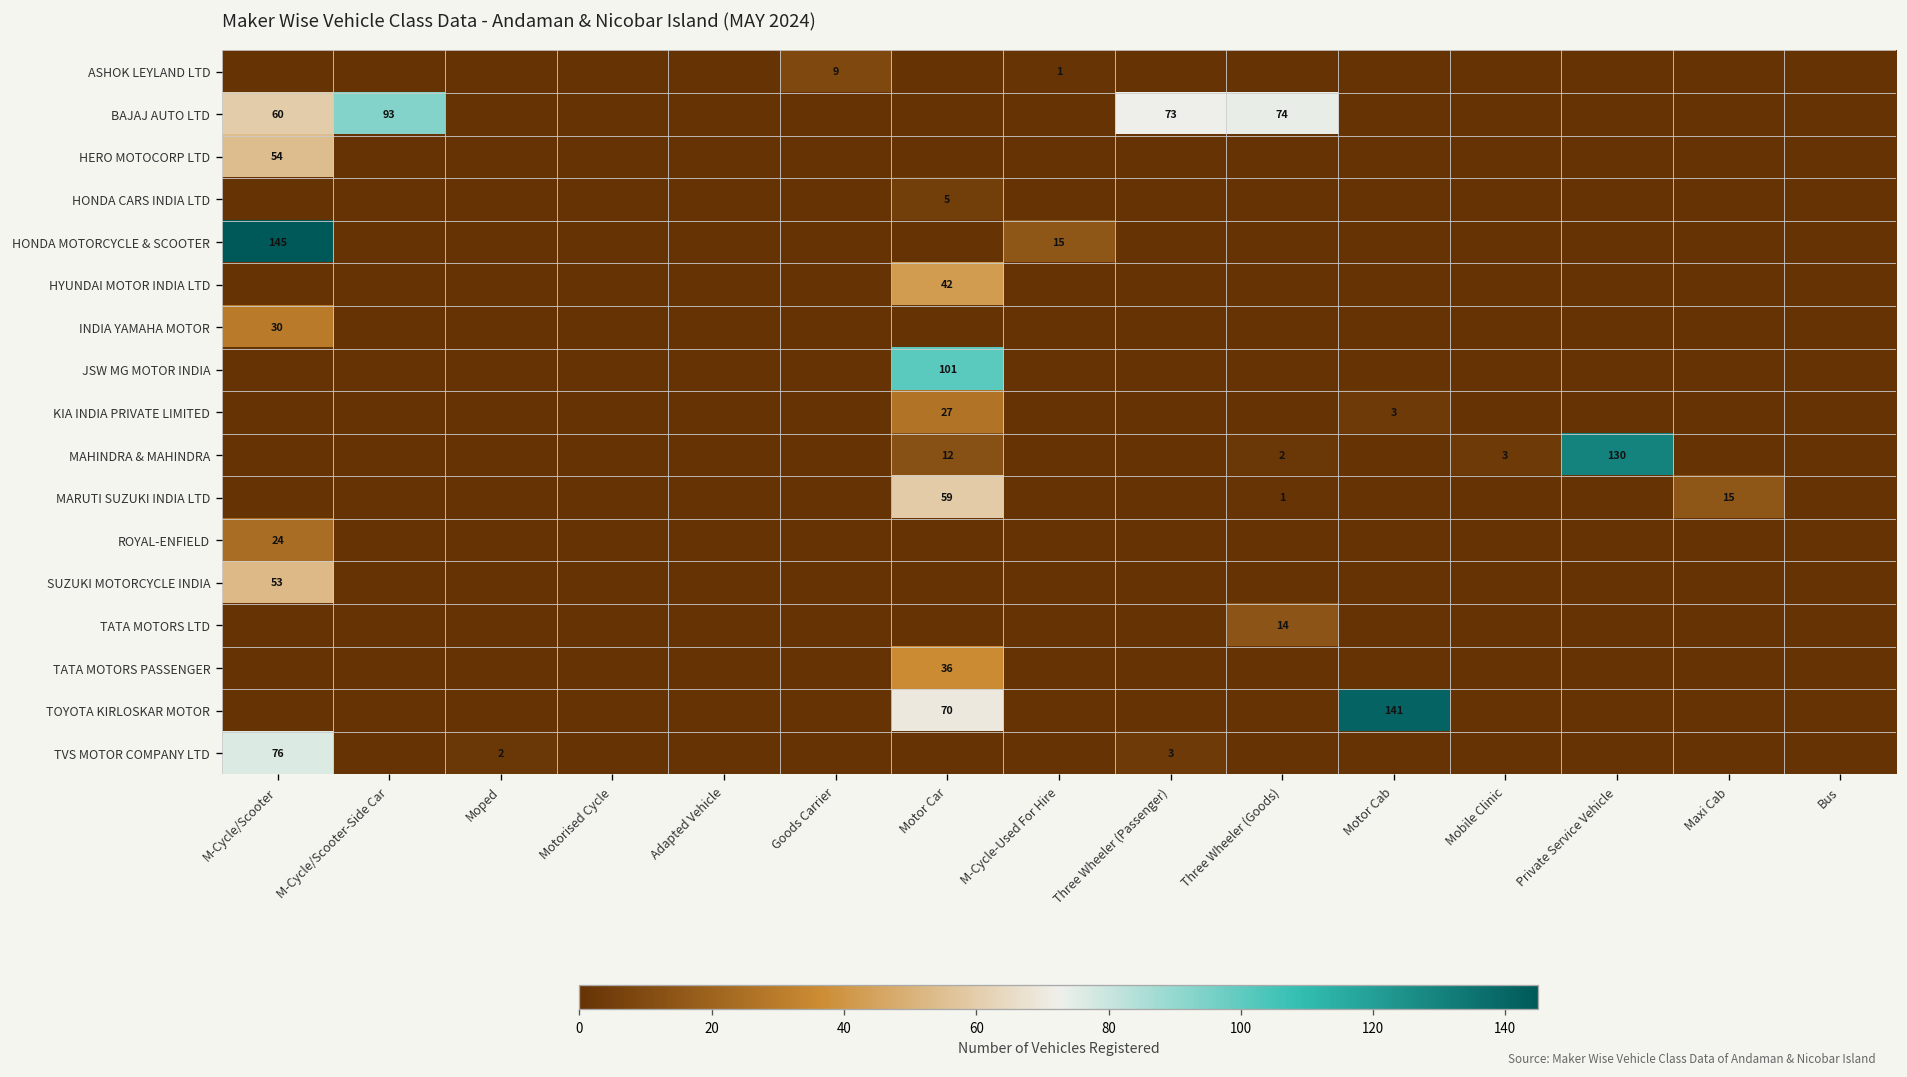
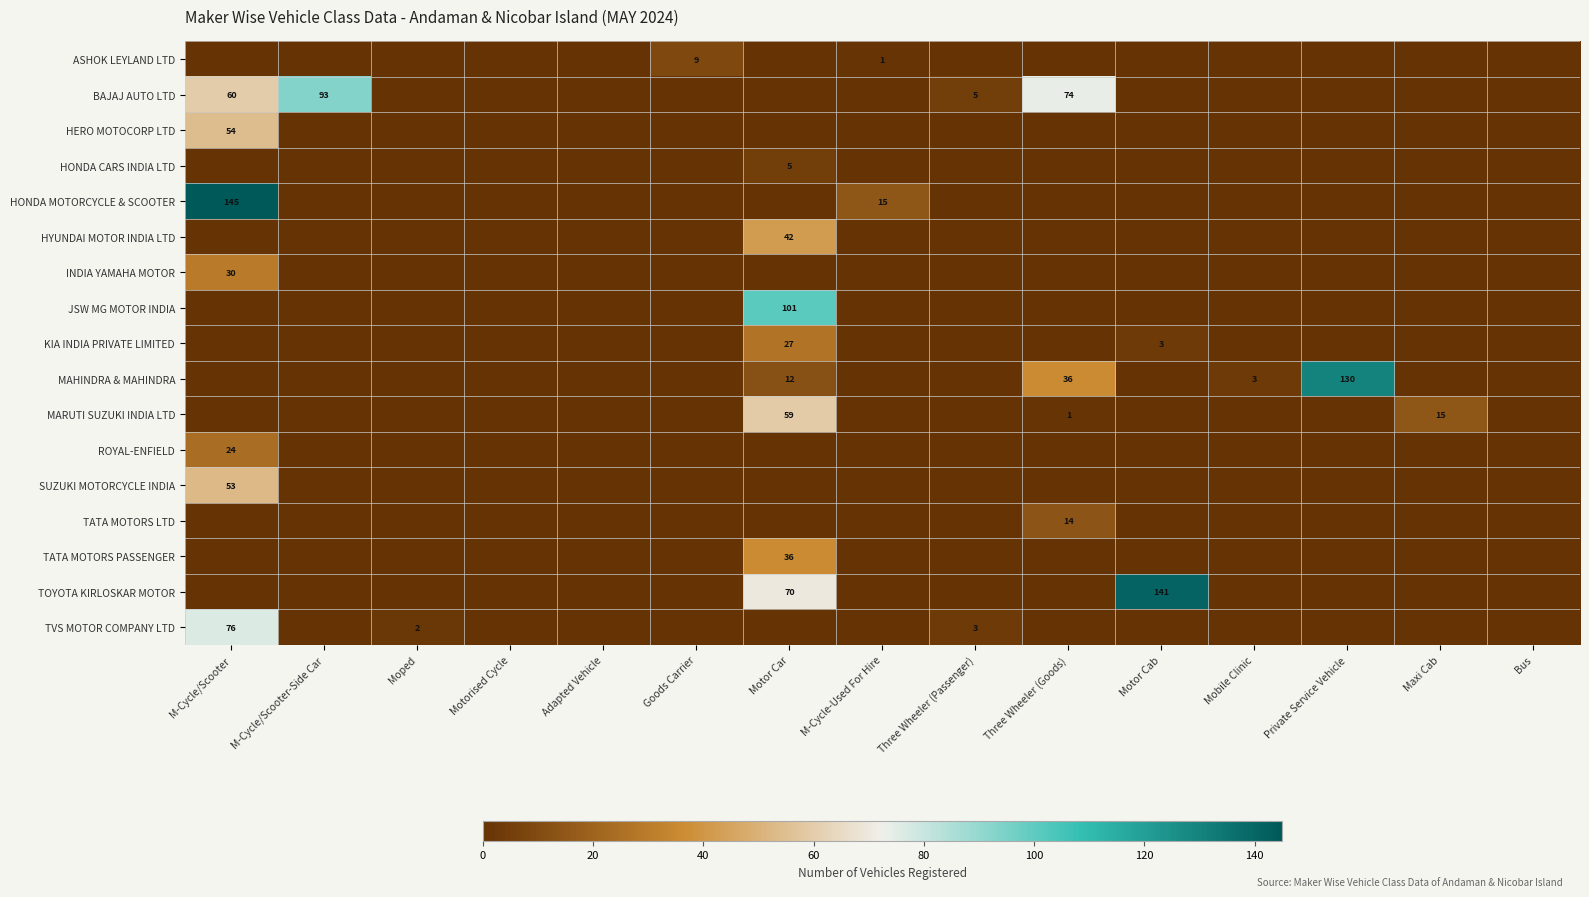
BAJAJ AUTO LTD, Three Wheeler (Passenger): 73 -> 5
MAHINDRA & MAHINDRA, Three Wheeler (Goods): 2 -> 36
